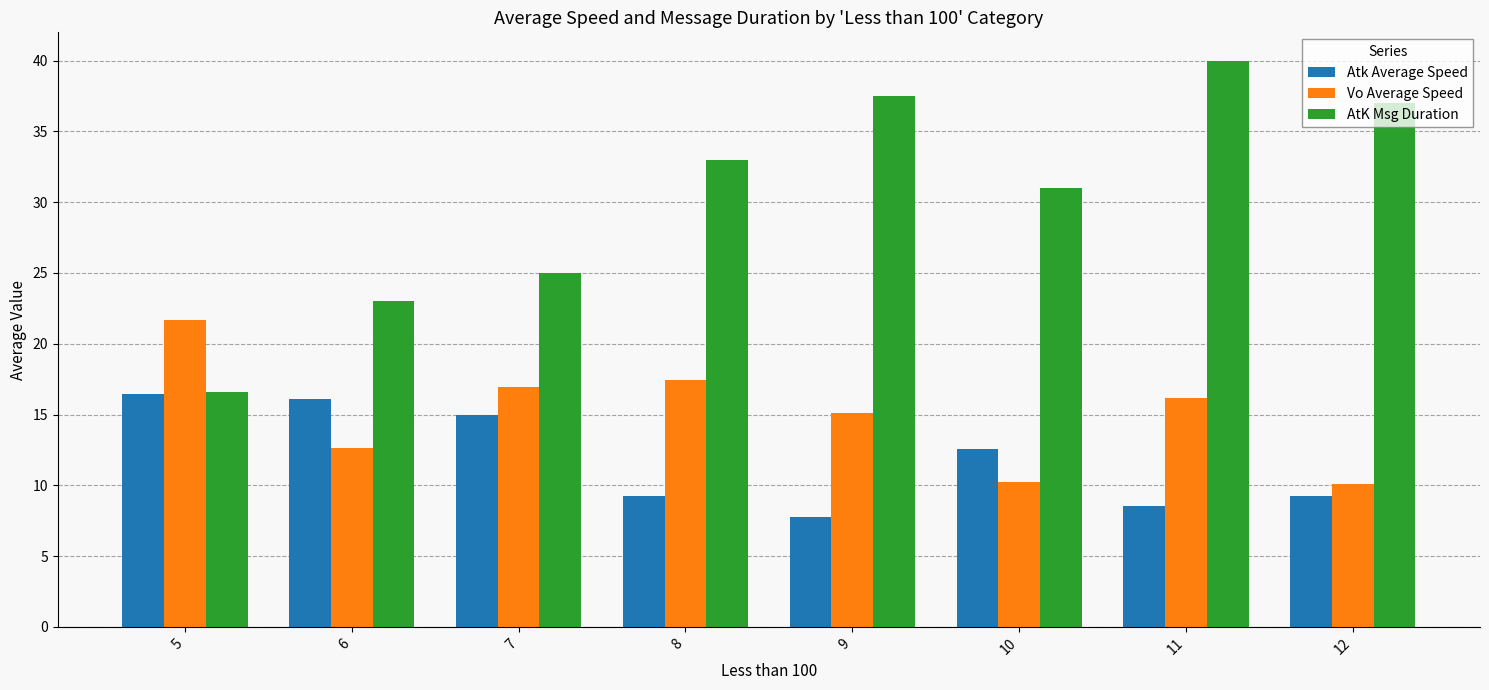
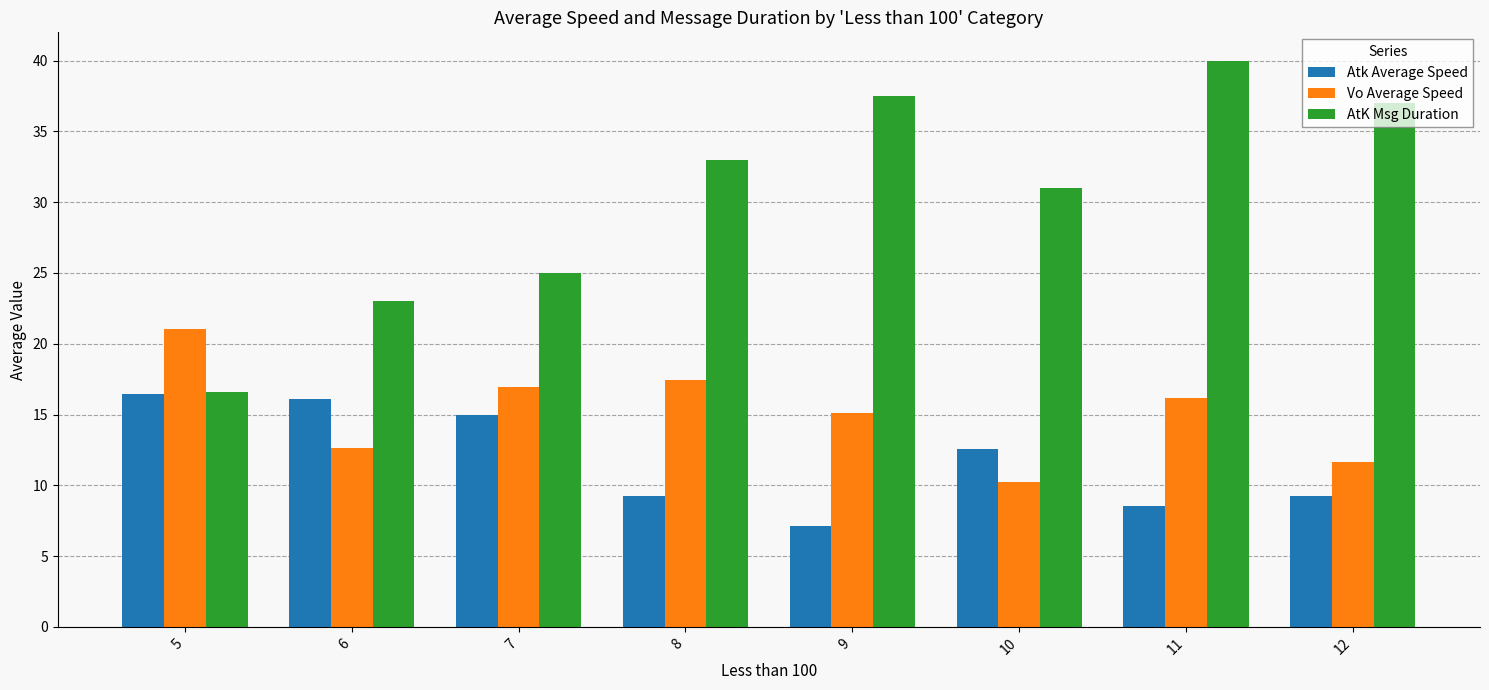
Vo Average Speed, 5: 21.7 -> 21.1
Atk Average Speed, 9: 7.8 -> 7.1
Vo Average Speed, 12: 10.1 -> 11.6
